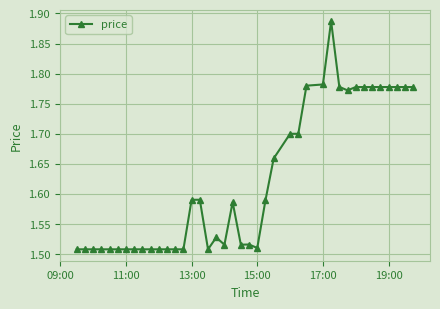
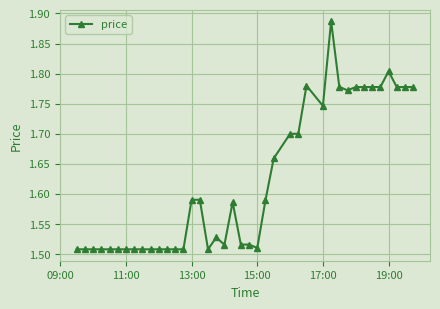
17:00: 1.78 -> 1.75
19:00: 1.78 -> 1.80
